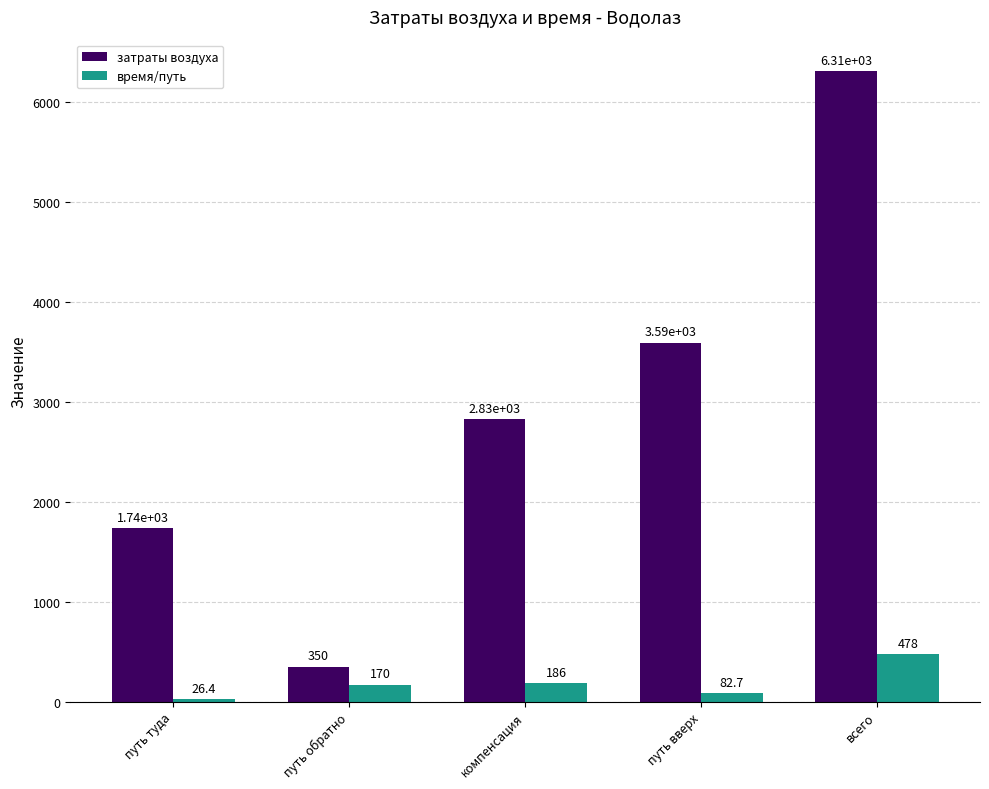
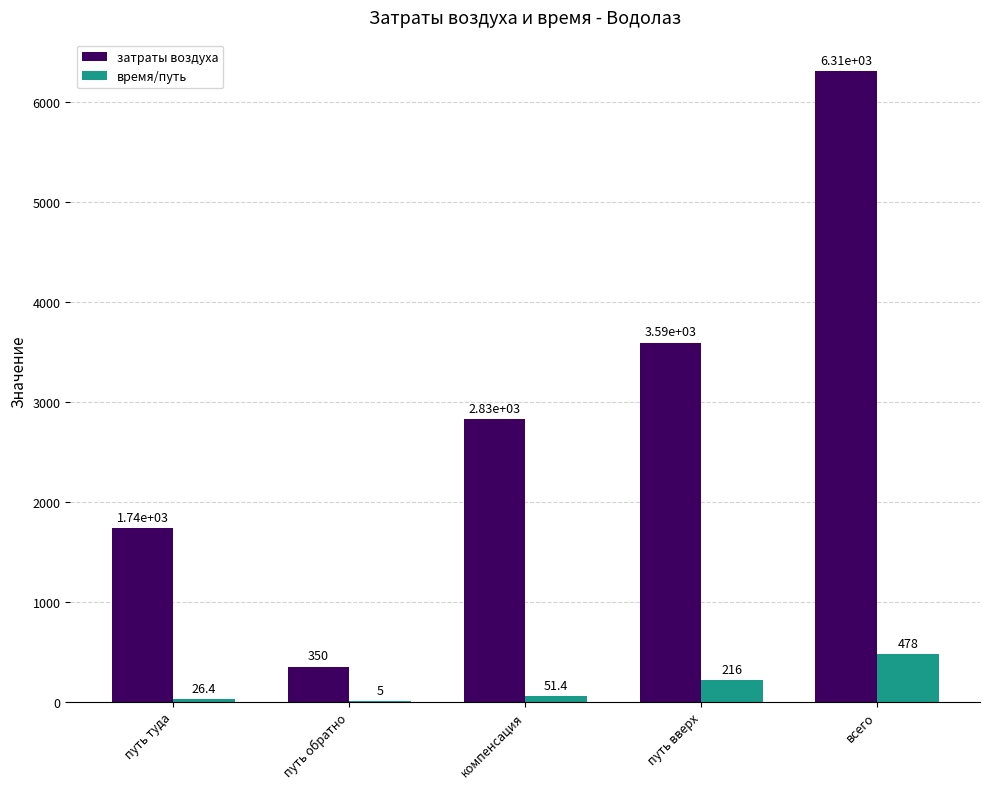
время/путь, путь обратно: 170 -> 5
время/путь, компенсация: 186 -> 51.4
время/путь, путь вверх: 82.7 -> 216
